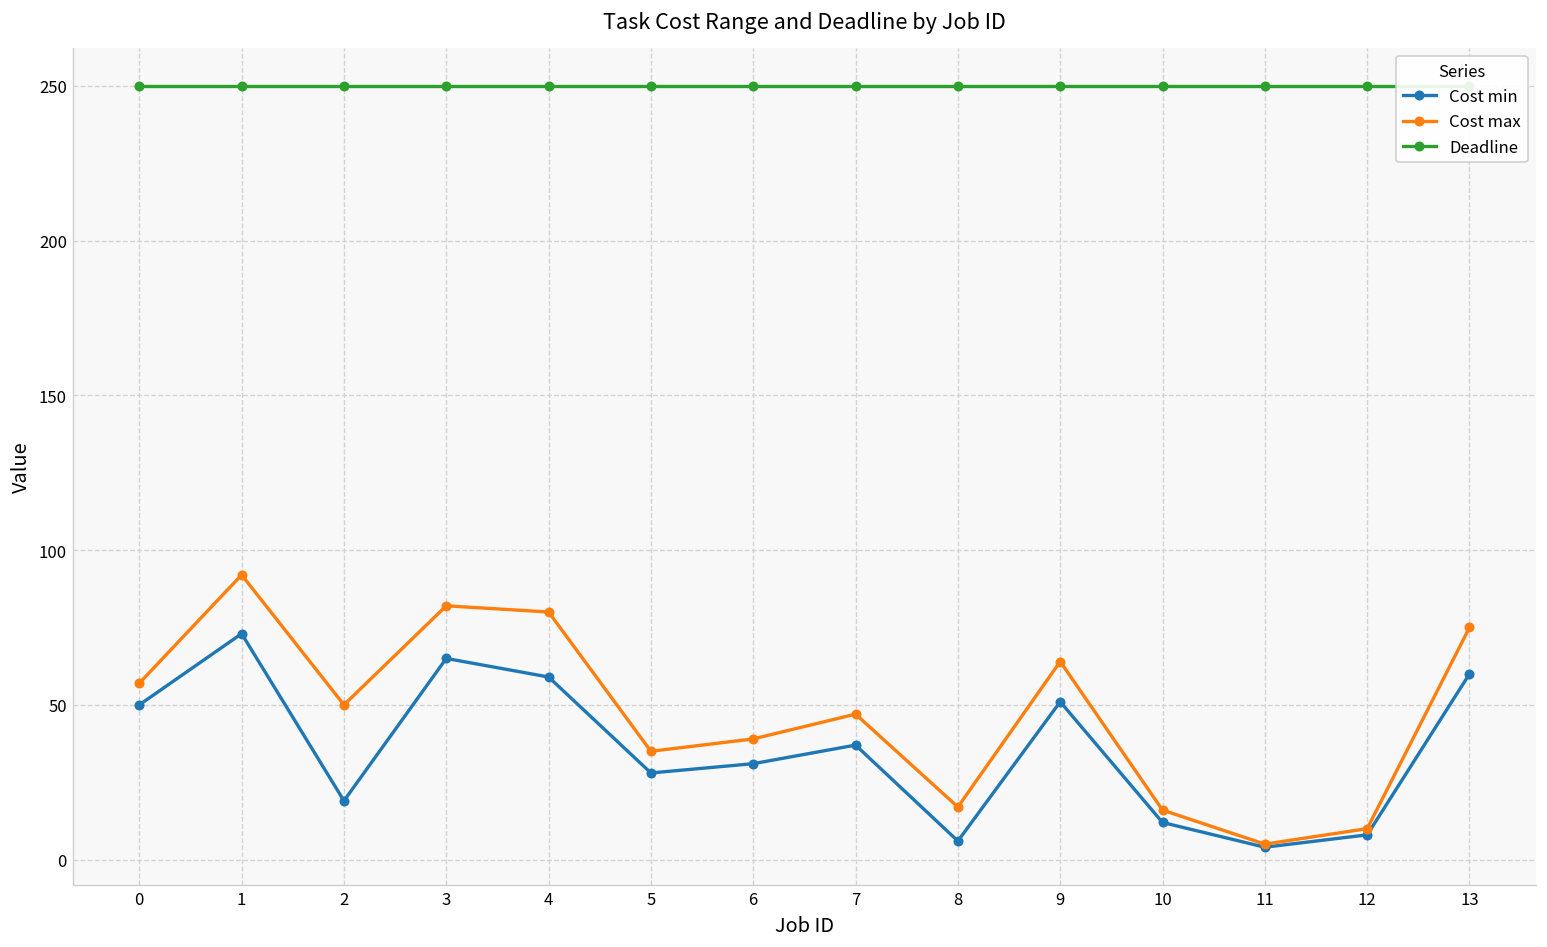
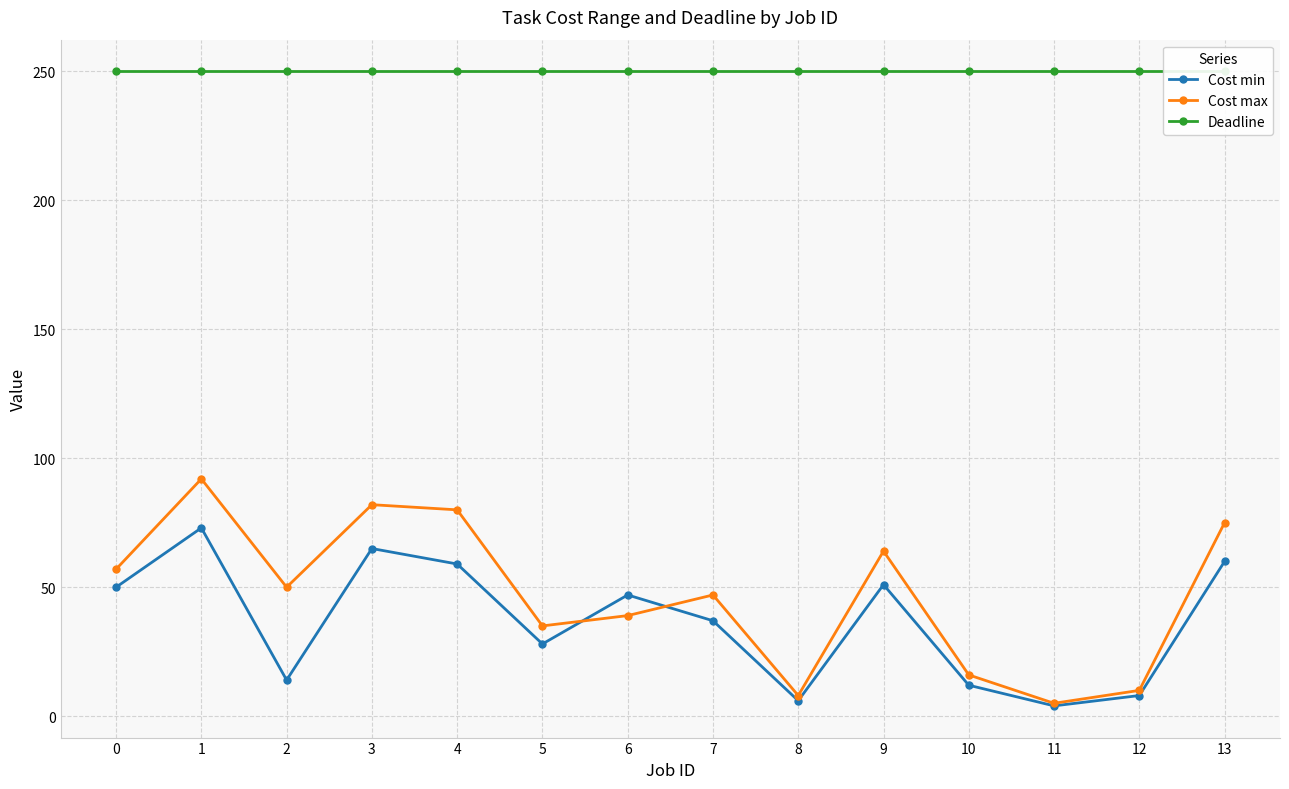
Cost min, 2: 19 -> 14
Cost min, 6: 31 -> 47
Cost max, 8: 17 -> 8
